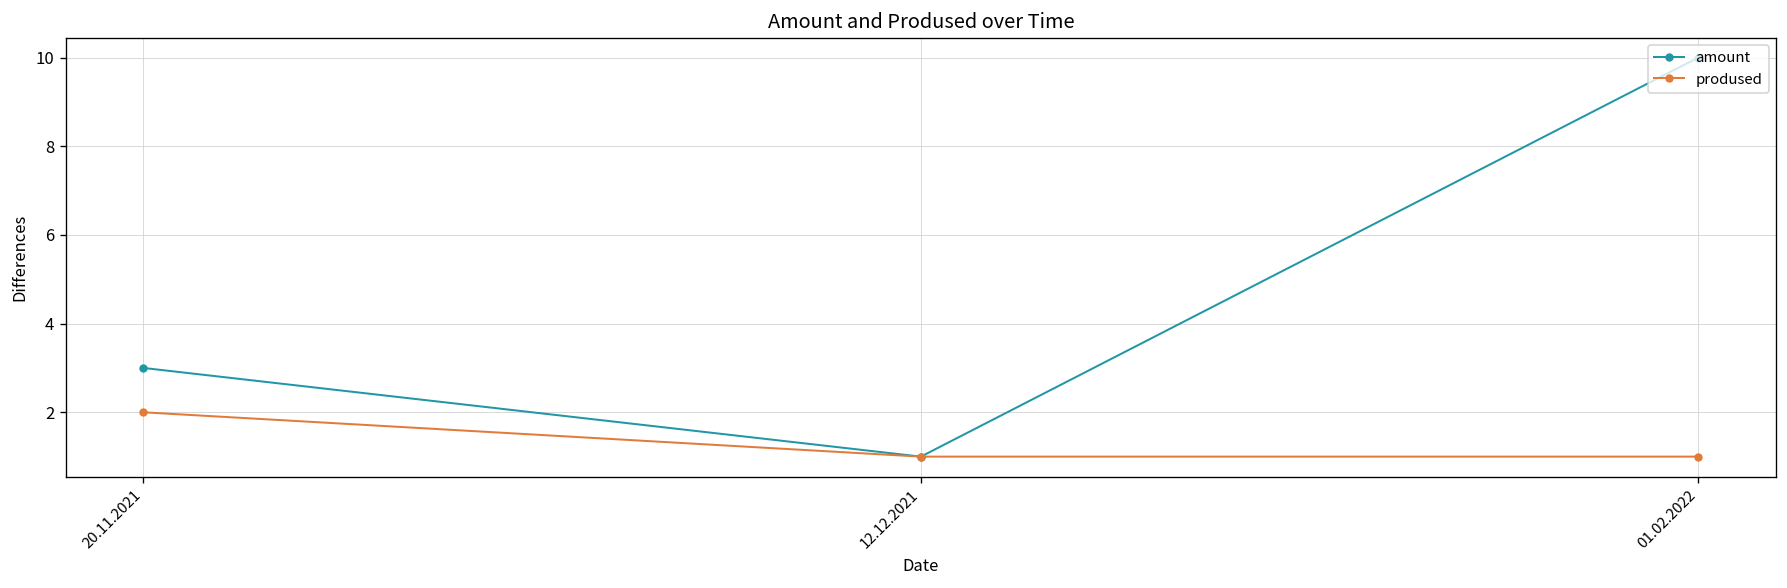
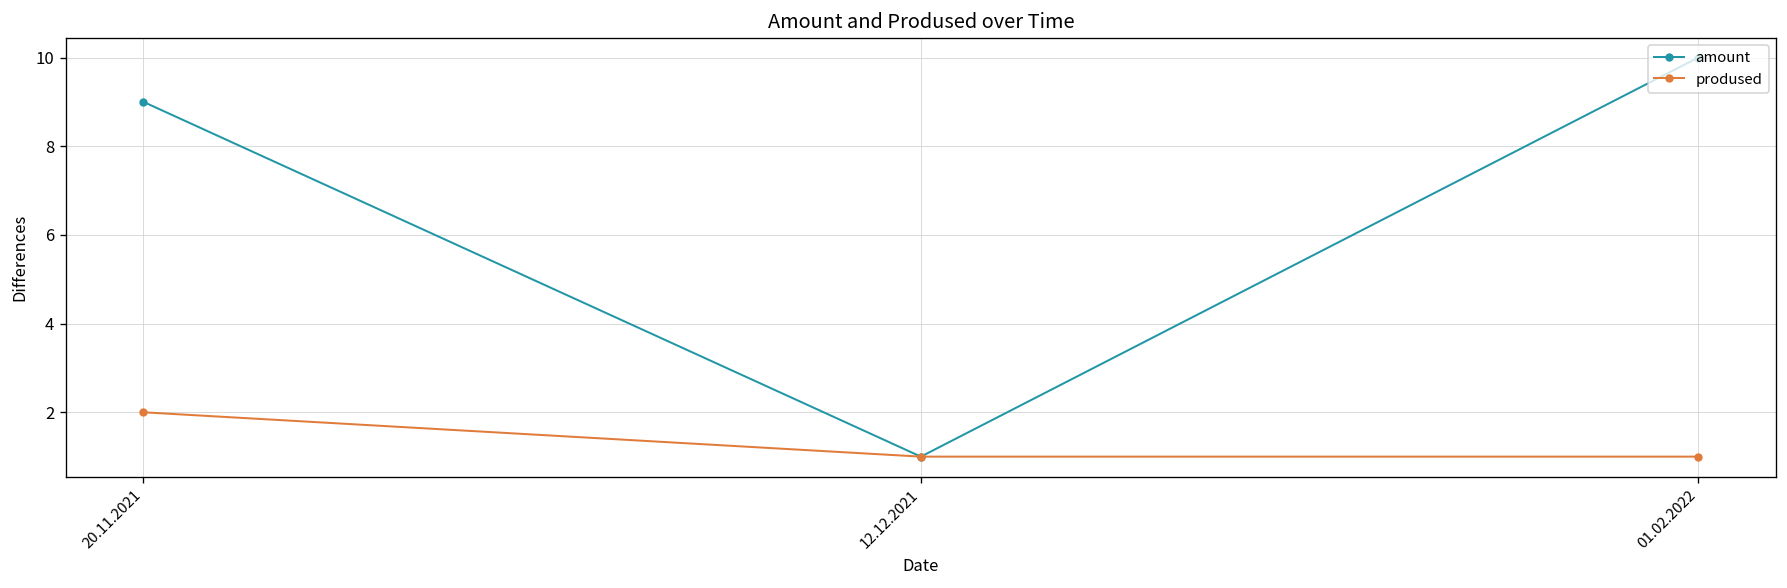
amount, 20.11.2021: 3 -> 9
